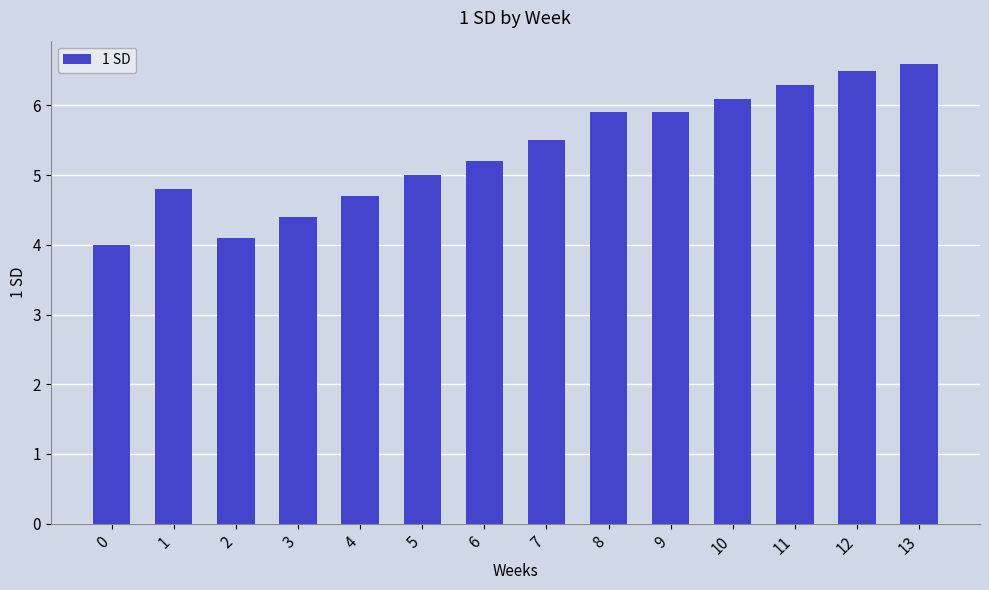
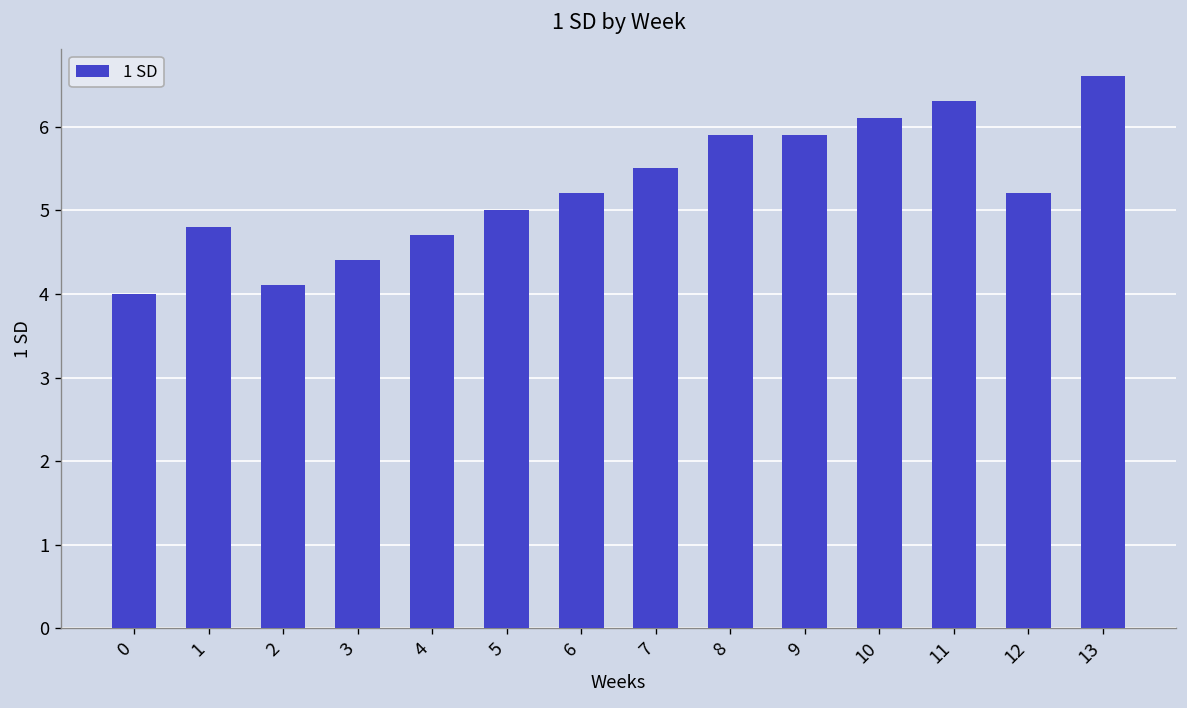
12: 6.5 -> 5.2
